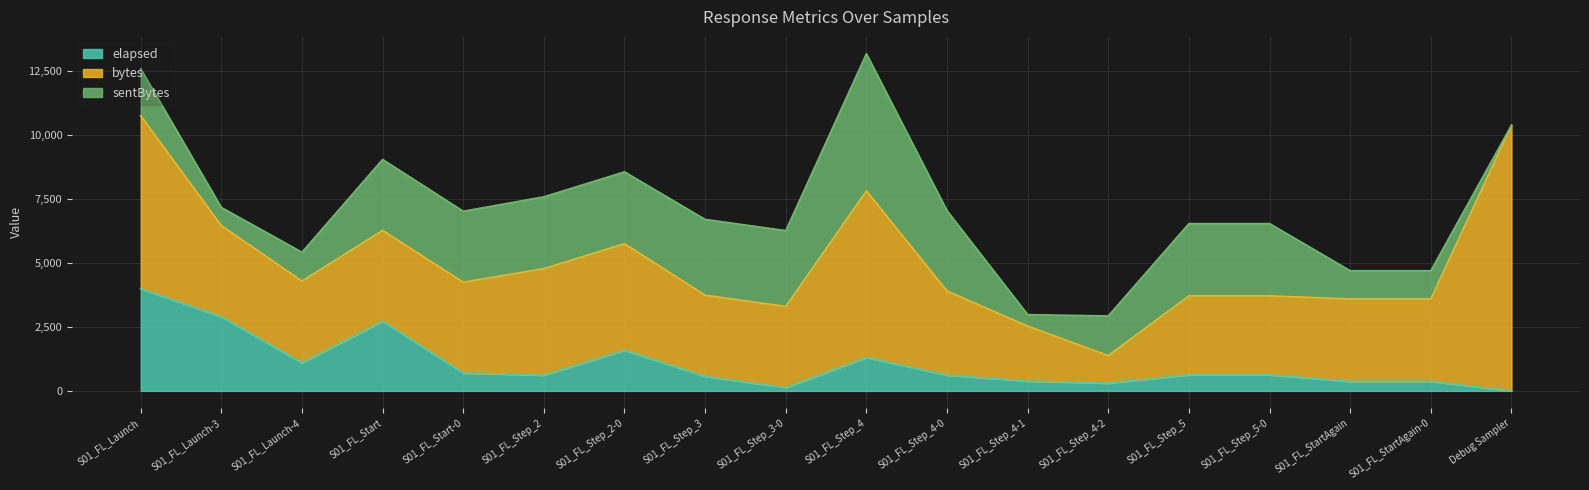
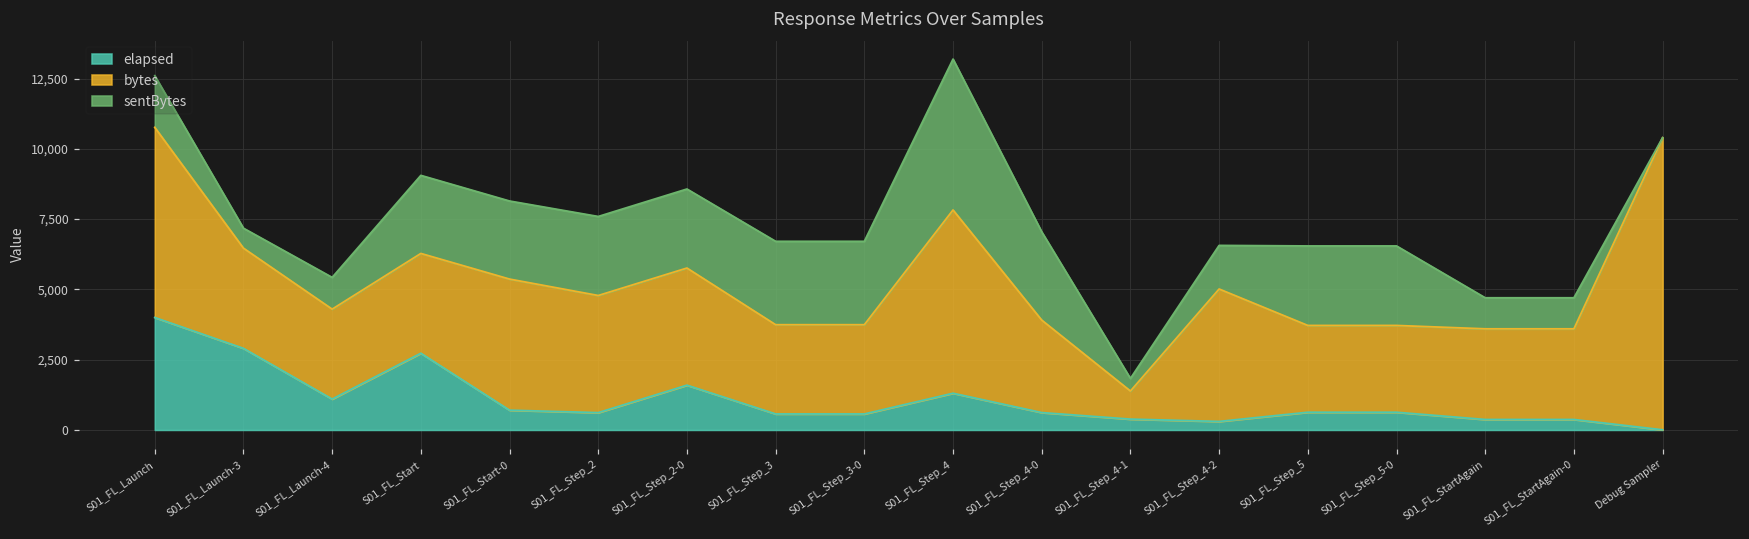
bytes, S01_FL_Start-0: 3,500 -> 4,700
elapsed, S01_FL_Step_3-0: 100 -> 600
bytes, S01_FL_Step_4-1: 2,200 -> 1,000
bytes, S01_FL_Step_4-2: 1,100 -> 4,700
